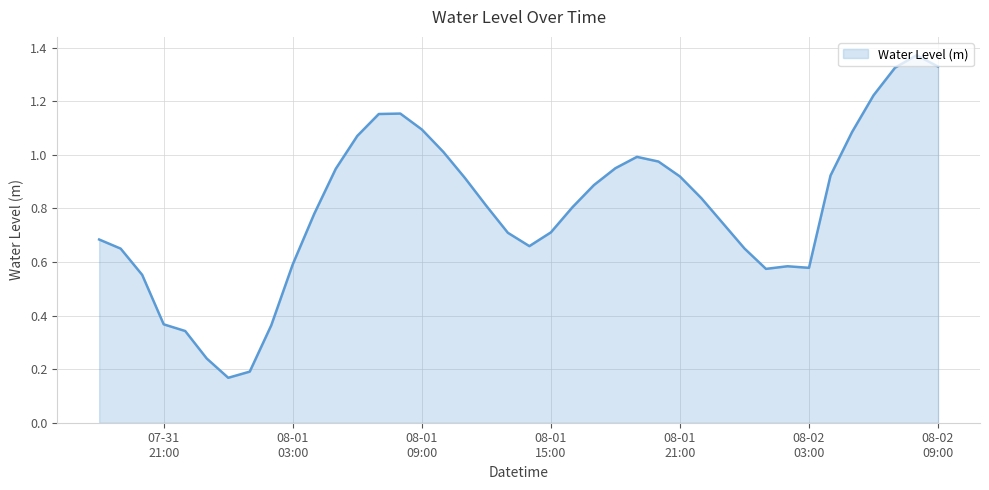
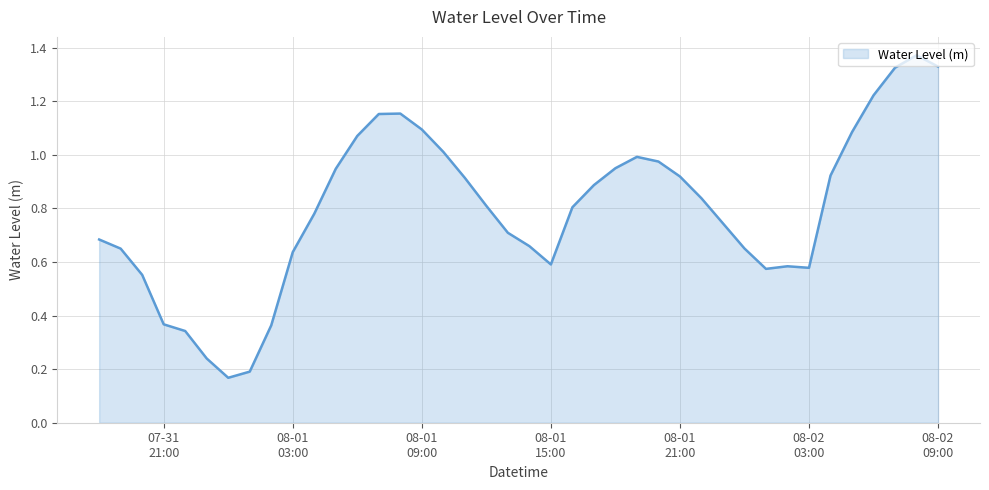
08-01 03:00: 0.59 -> 0.64
08-01 15:00: 0.71 -> 0.59
